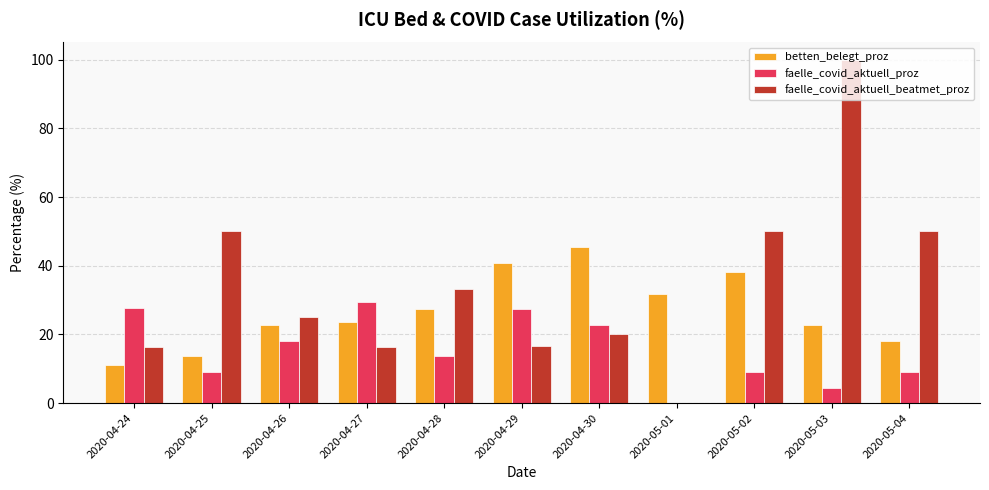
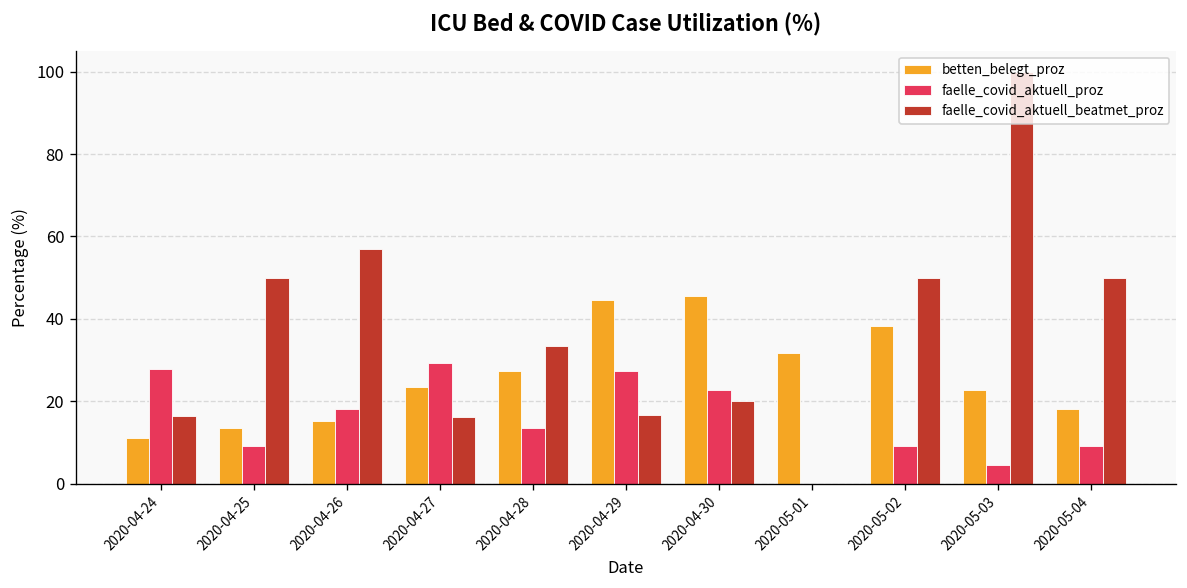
betten_belegt_proz, 2020-04-26: 23 -> 15
faelle_covid_aktuell_beatmet_proz, 2020-04-26: 25 -> 57
betten_belegt_proz, 2020-04-29: 41 -> 45
